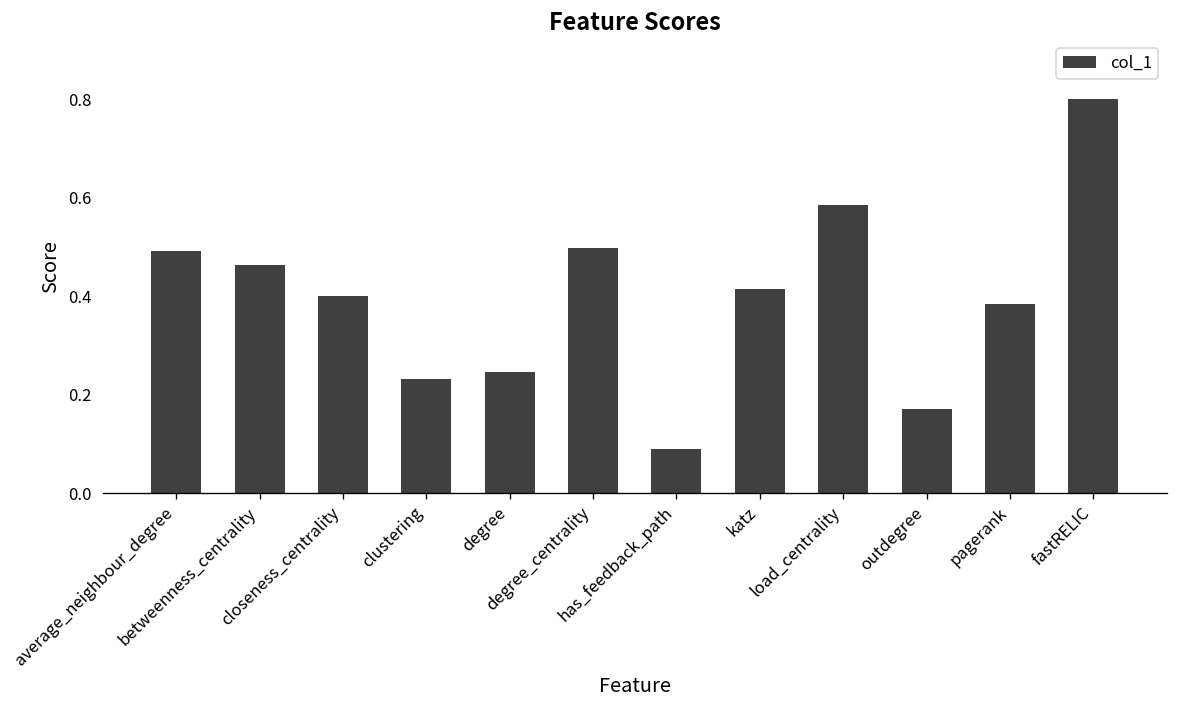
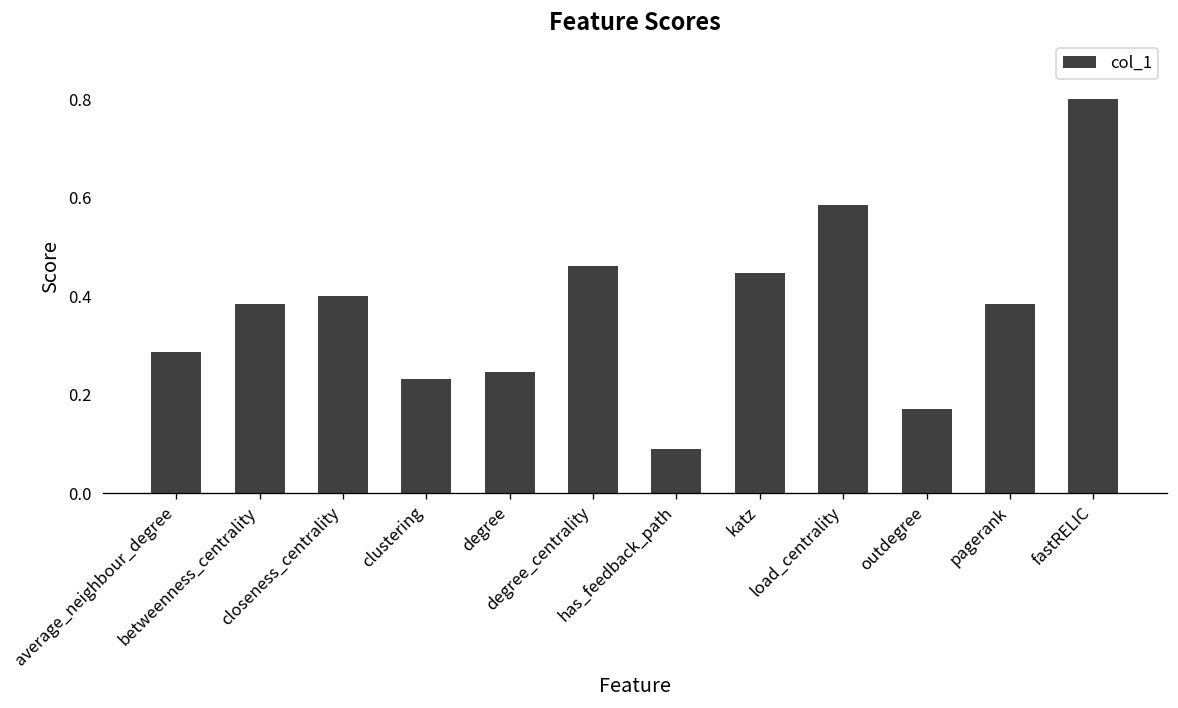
average_neighbour_degree: 0.49 -> 0.29
betweenness_centrality: 0.46 -> 0.38
degree_centrality: 0.50 -> 0.46
katz: 0.42 -> 0.45
